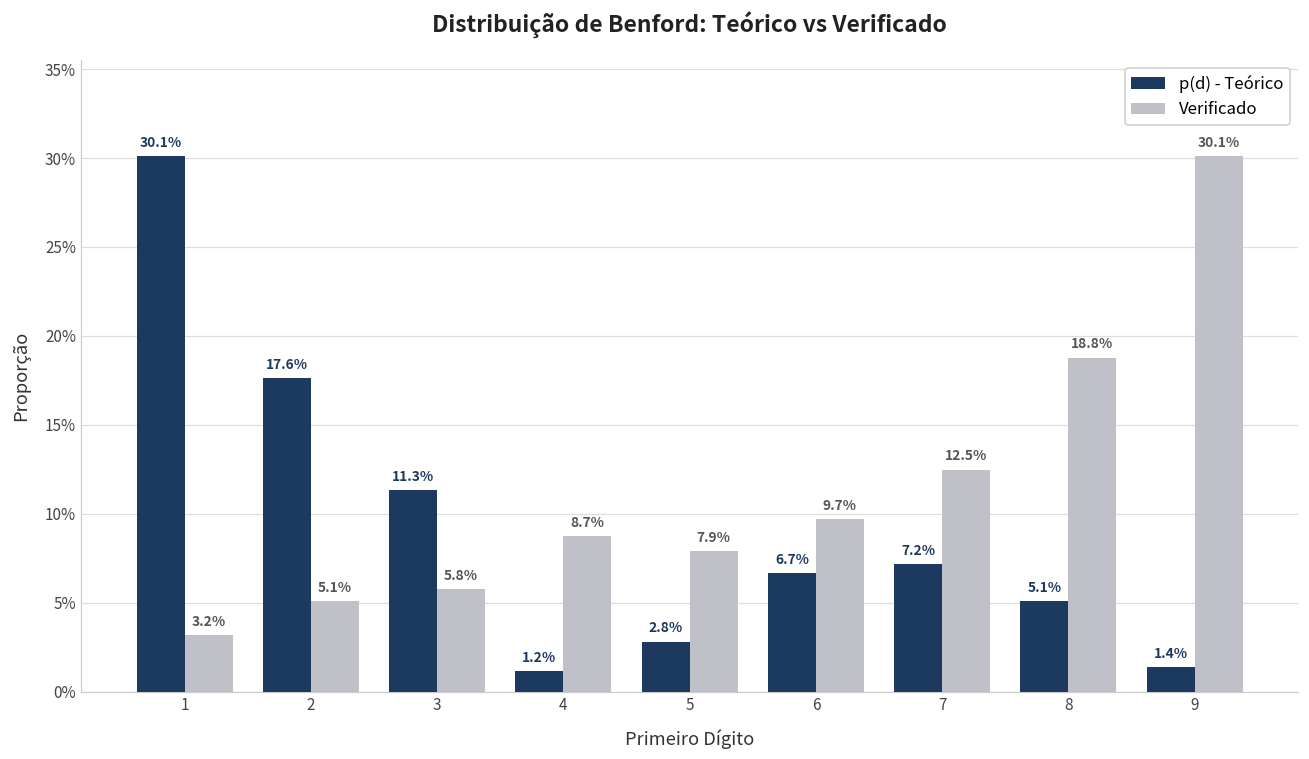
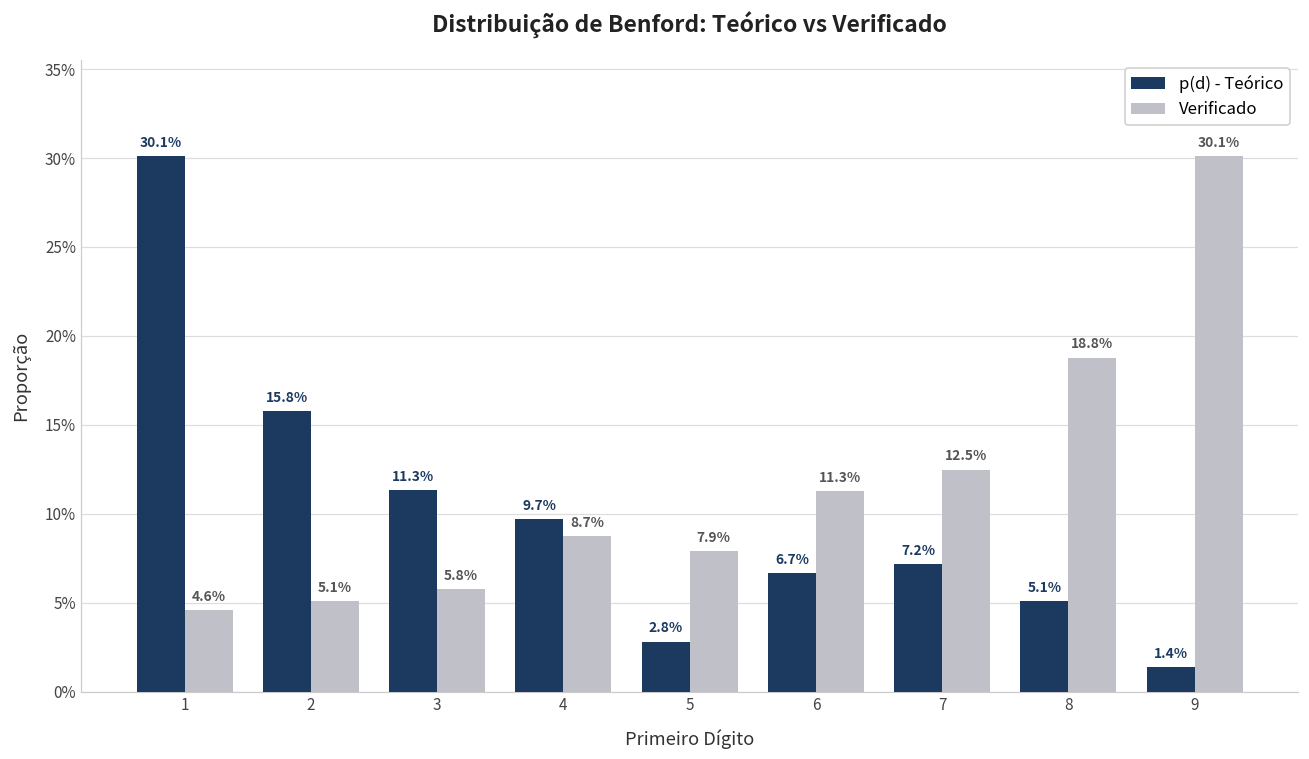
Verificado, 1: 3.2% -> 4.6%
p(d) - Teórico, 2: 17.6% -> 15.8%
p(d) - Teórico, 4: 1.2% -> 9.7%
Verificado, 6: 9.7% -> 11.3%
